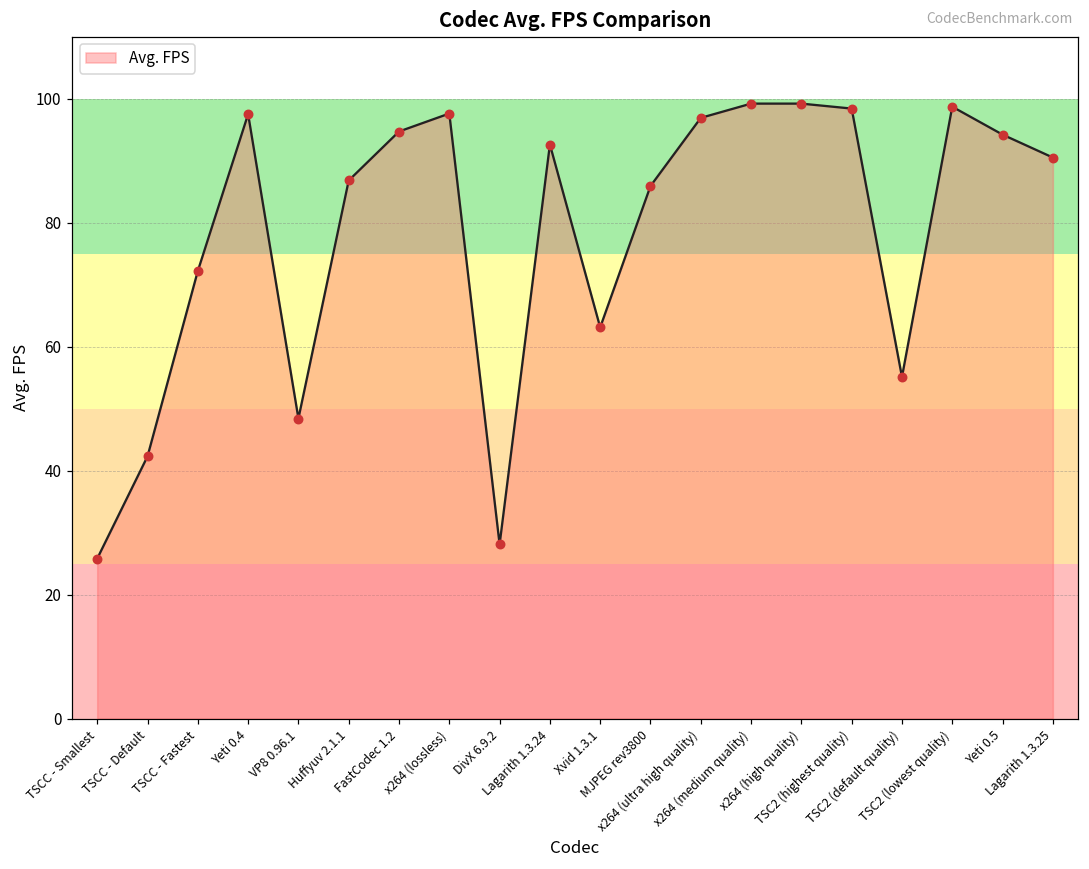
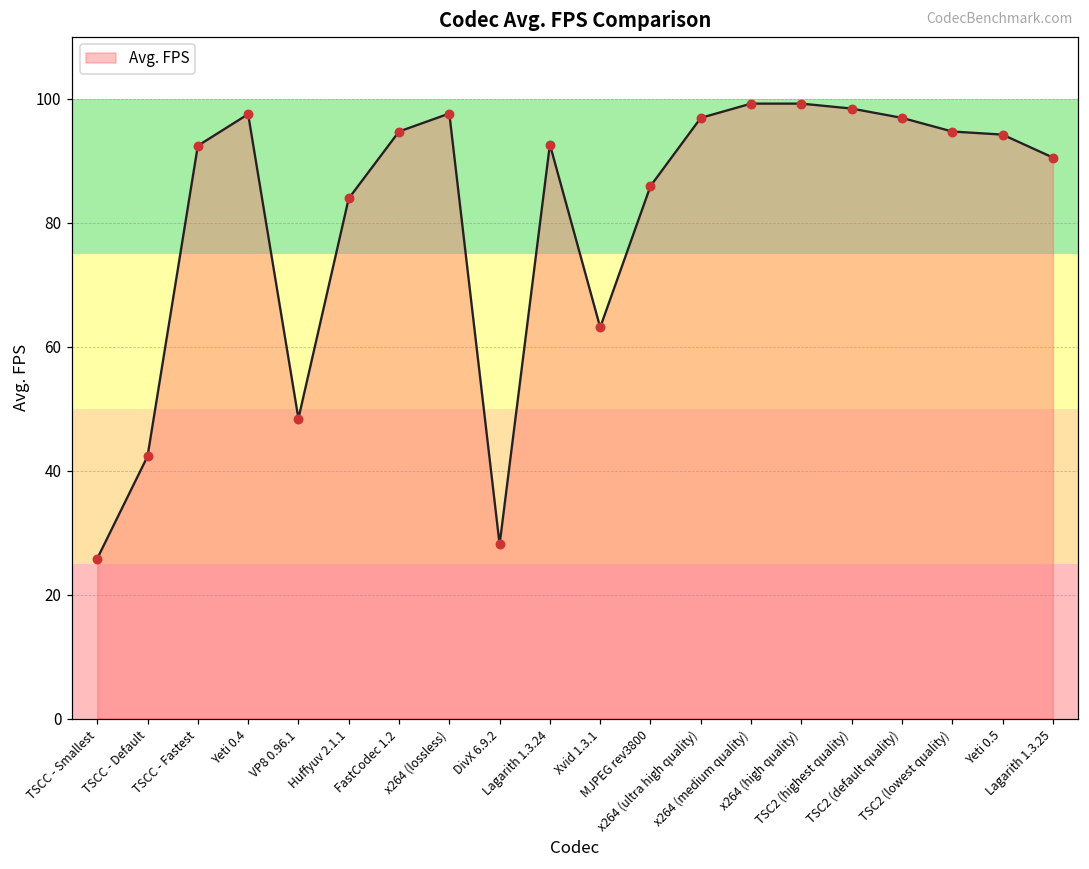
TSCC - Fastest: 72 -> 92
Huffyuv 2.1.1: 87 -> 84
TSC2 (default quality): 55 -> 97
TSC2 (lowest quality): 99 -> 95
